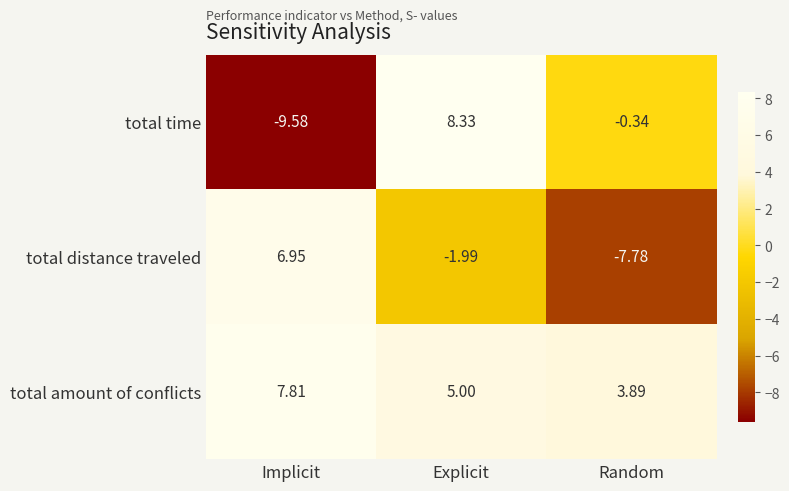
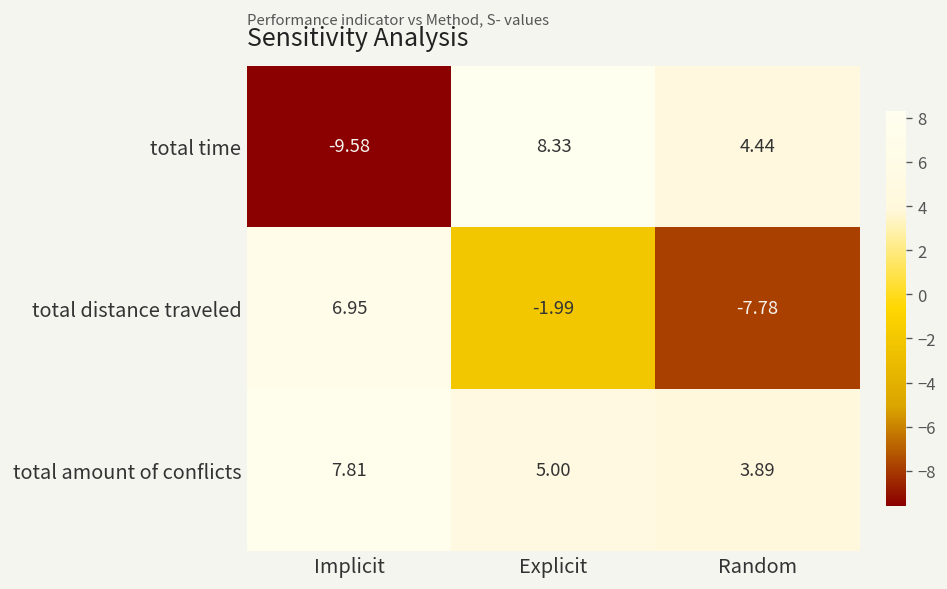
total time, Random: -0.34 -> 4.44
